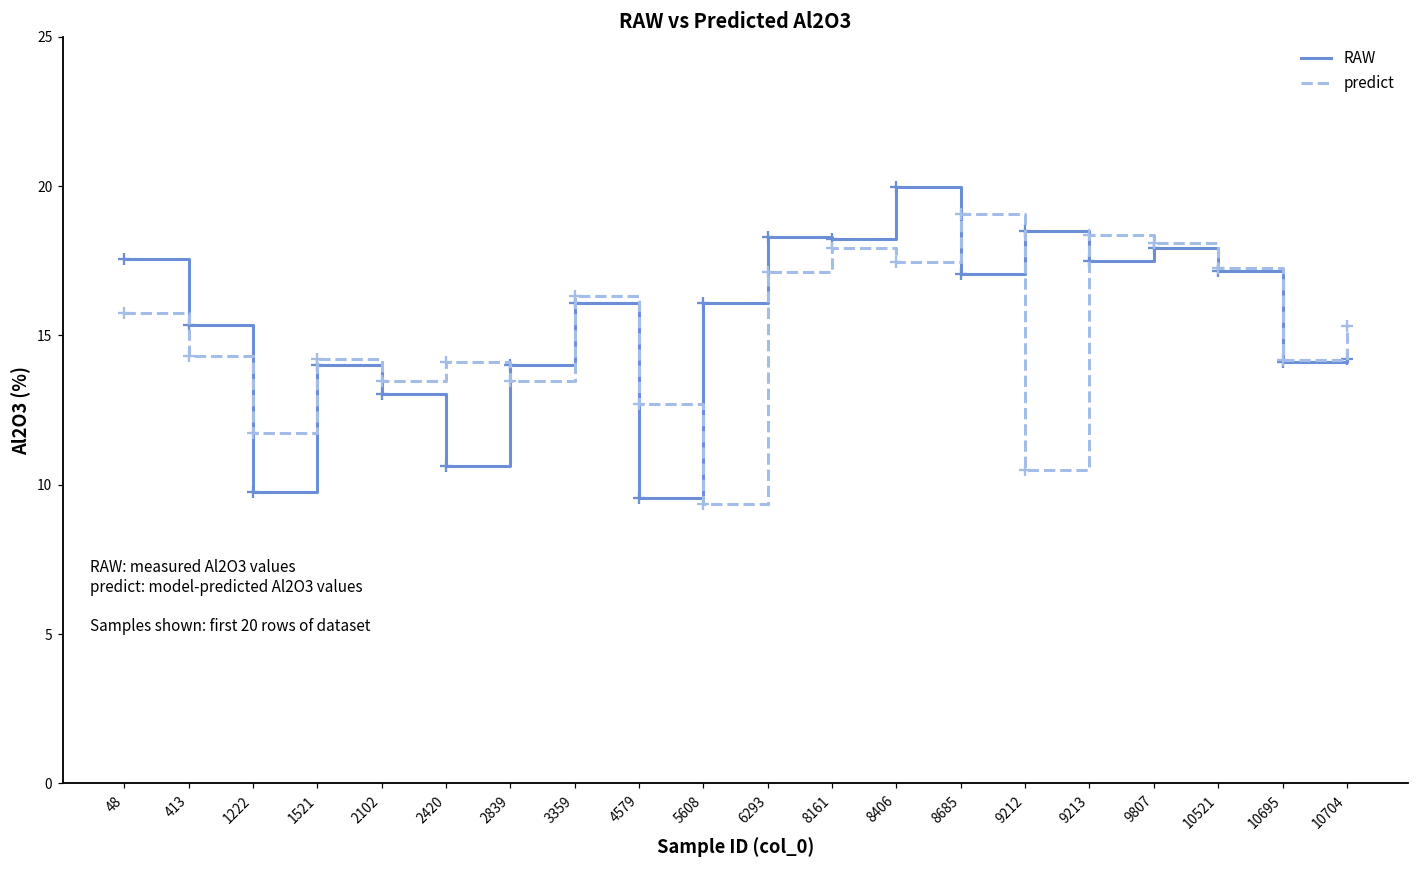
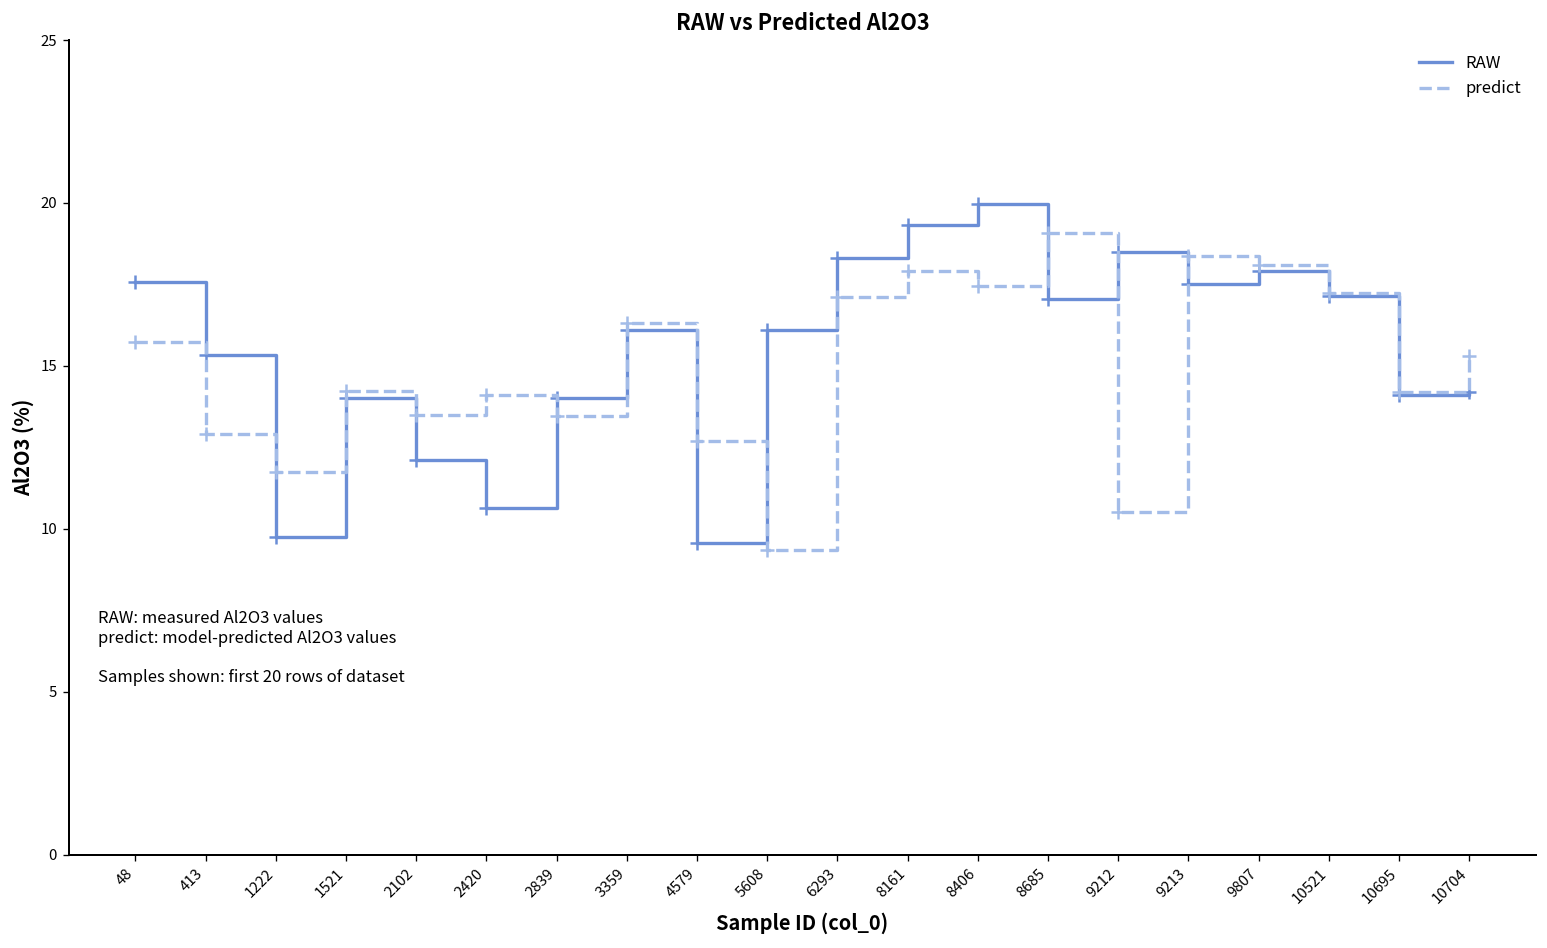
predict, 413: 14.3 -> 12.9
RAW, 2102: 13.1 -> 12.1
RAW, 8161: 18.2 -> 19.3
